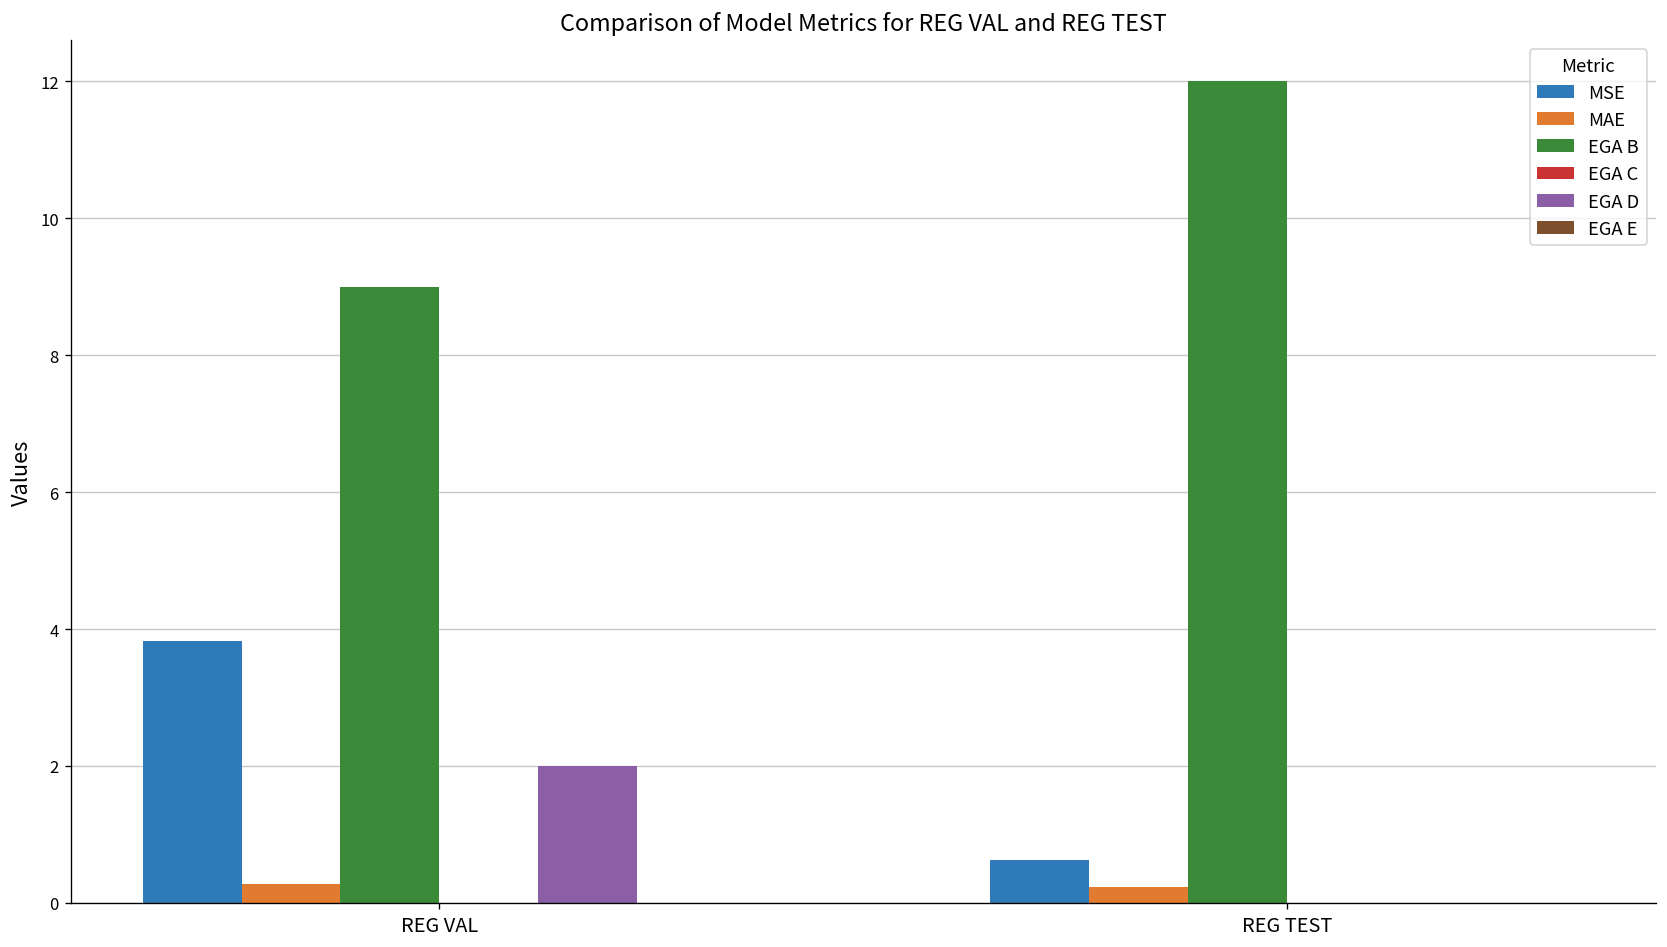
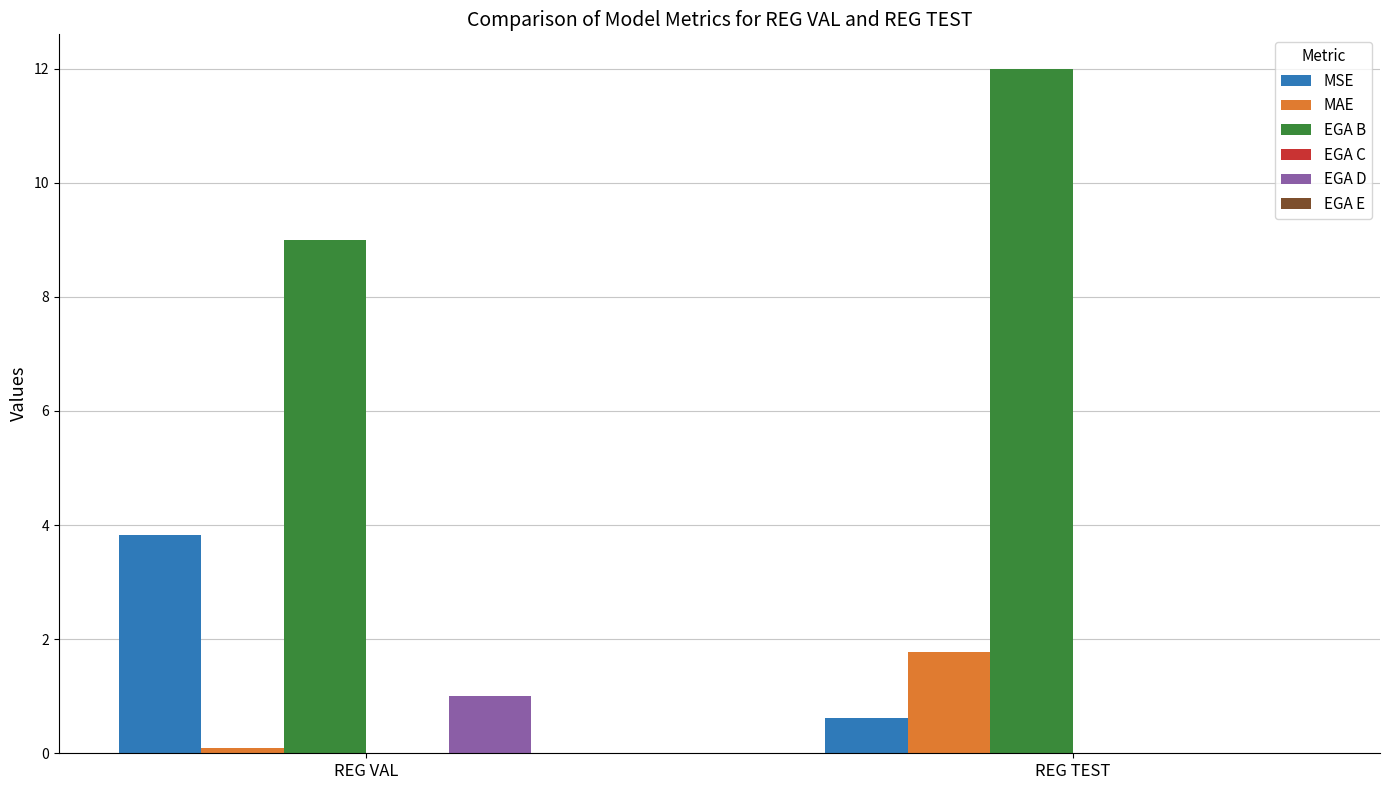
MAE, REG VAL: 0.3 -> 0.1
EGA D, REG VAL: 2 -> 1
MAE, REG TEST: 0.2 -> 1.8
